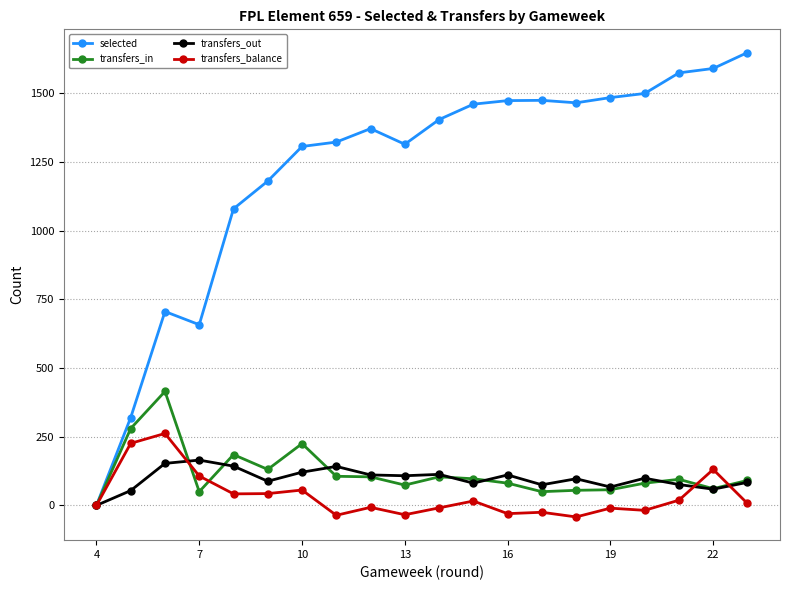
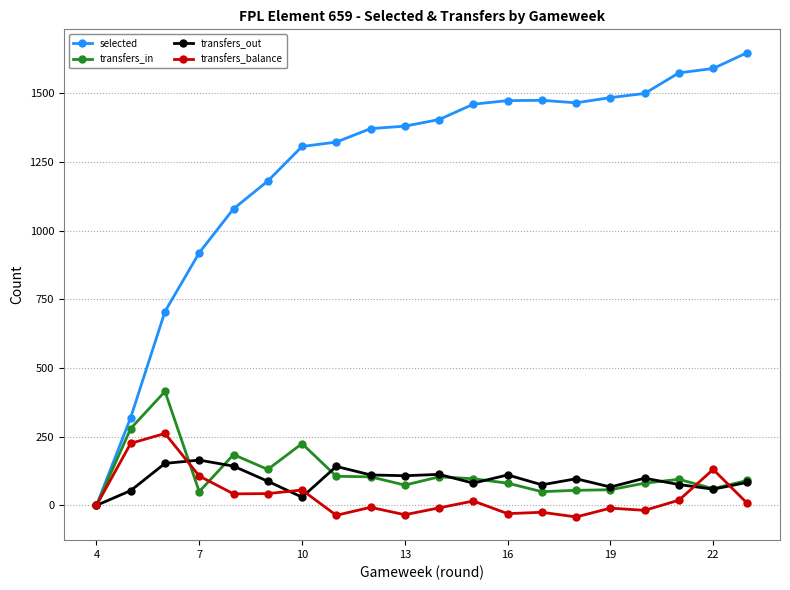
selected, 7: 660 -> 920
transfers_out, 10: 120 -> 30
selected, 13: 1320 -> 1380
